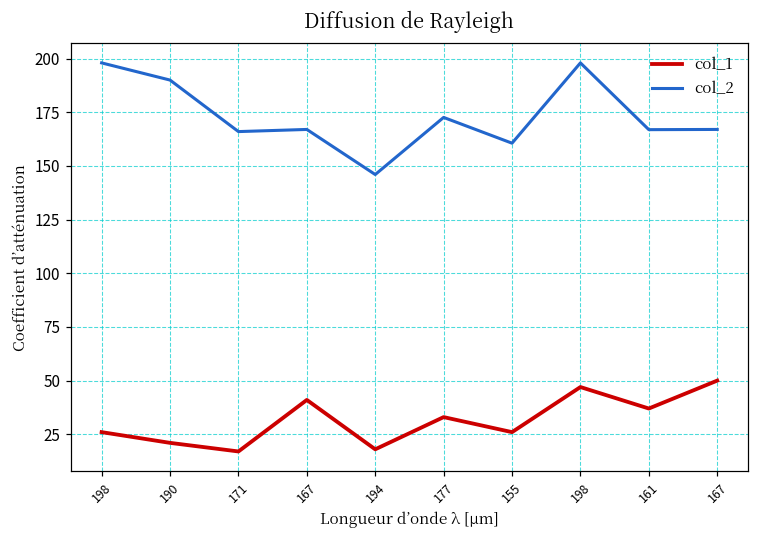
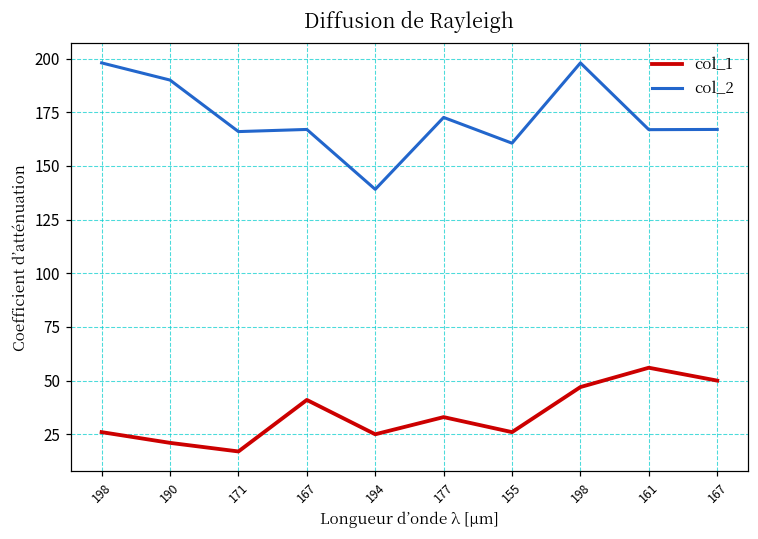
col_1, 194: 18 -> 25
col_2, 194: 146 -> 139
col_1, 161: 37 -> 56
